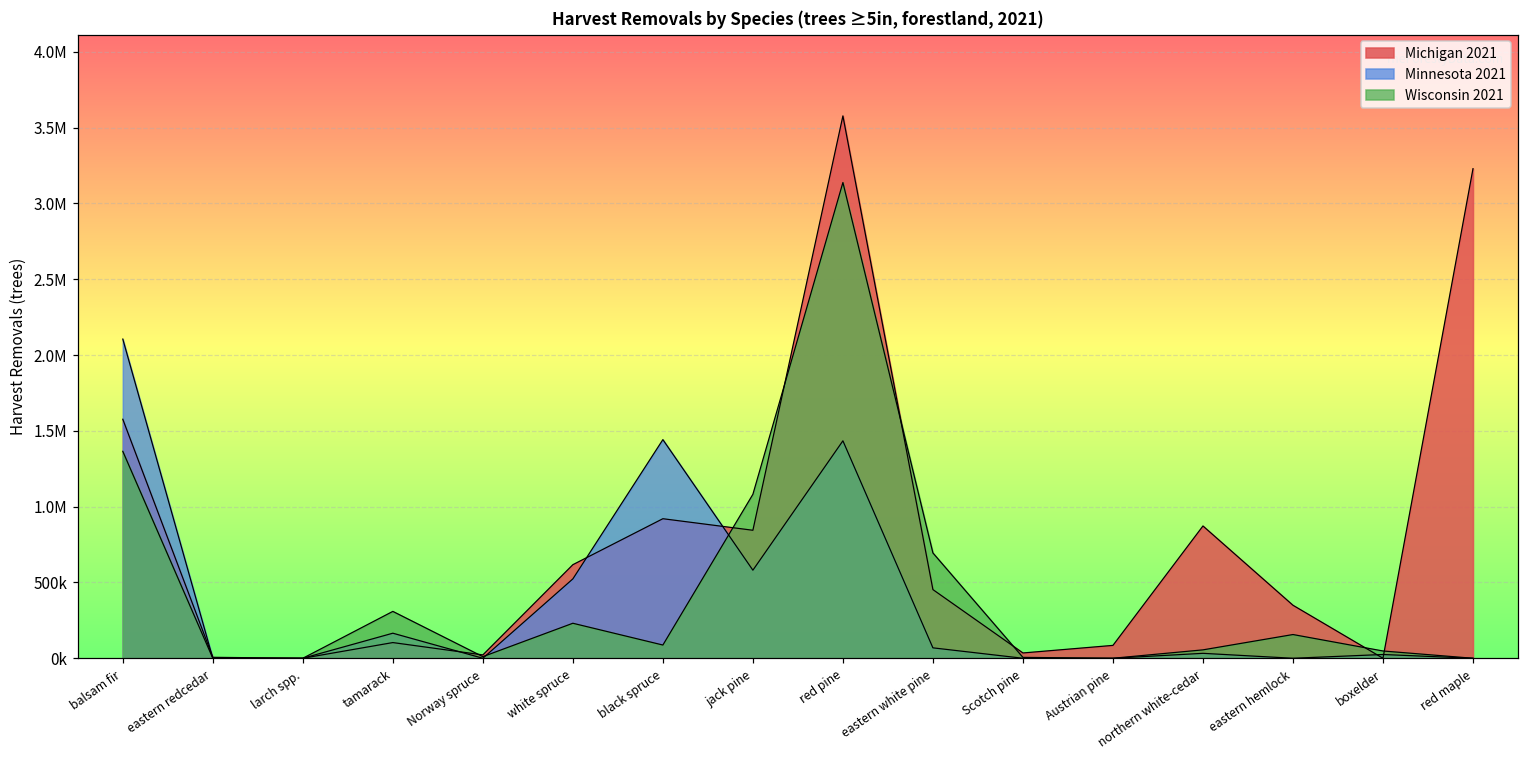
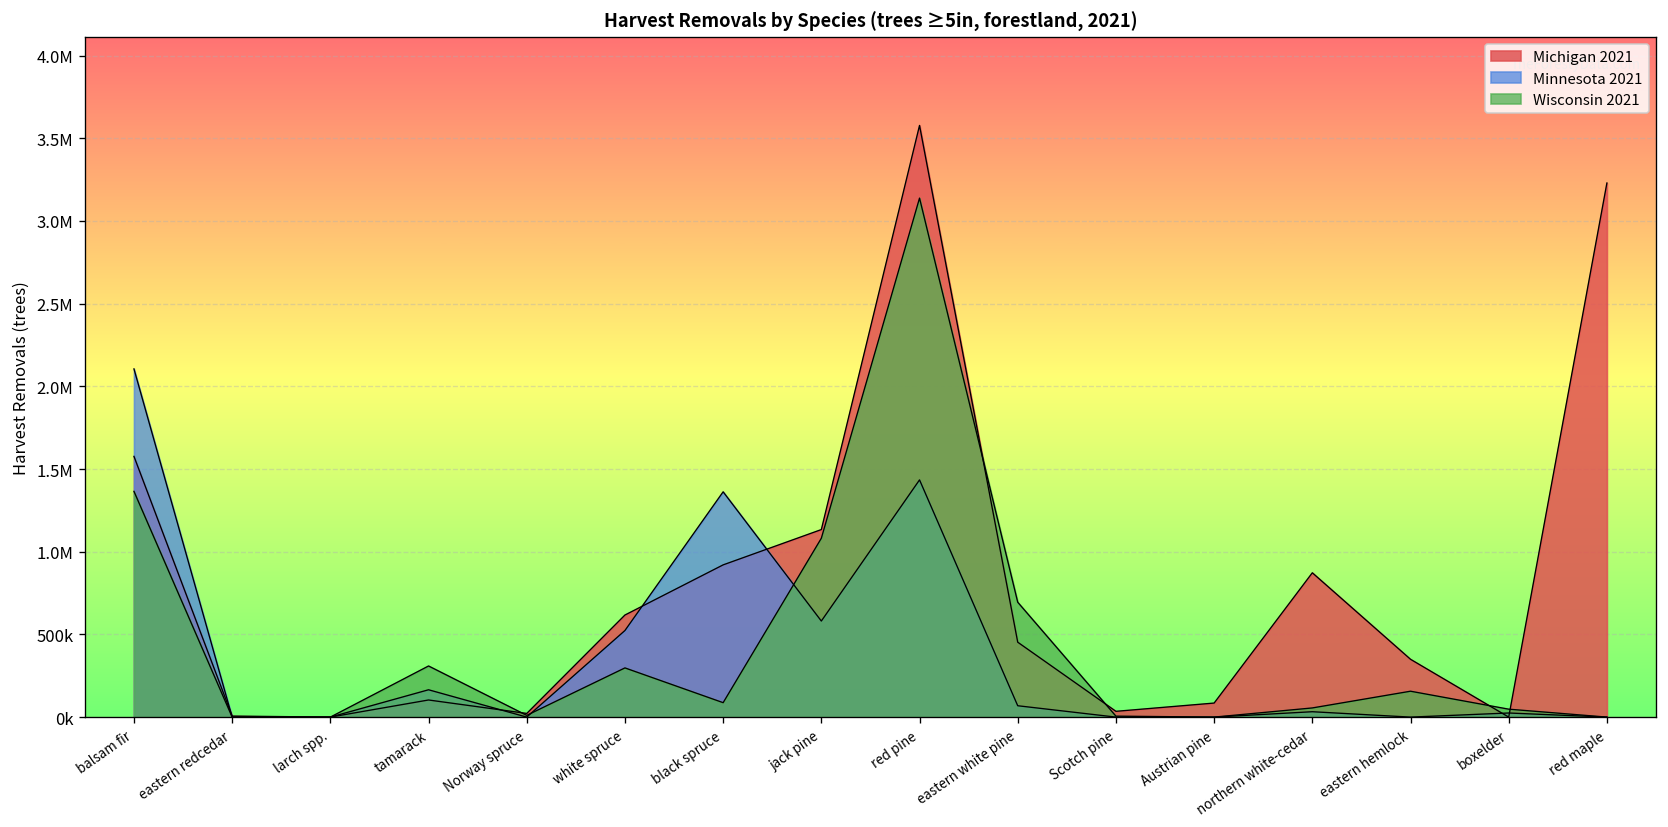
Wisconsin 2021, white spruce: 230000 -> 300000
Minnesota 2021, black spruce: 1440000 -> 1360000
Michigan 2021, jack pine: 840000 -> 1130000
